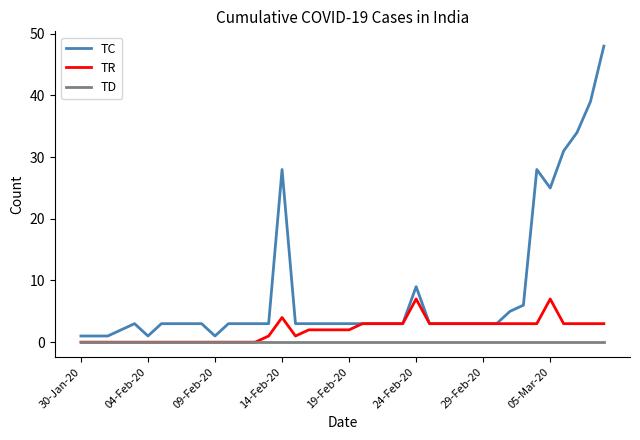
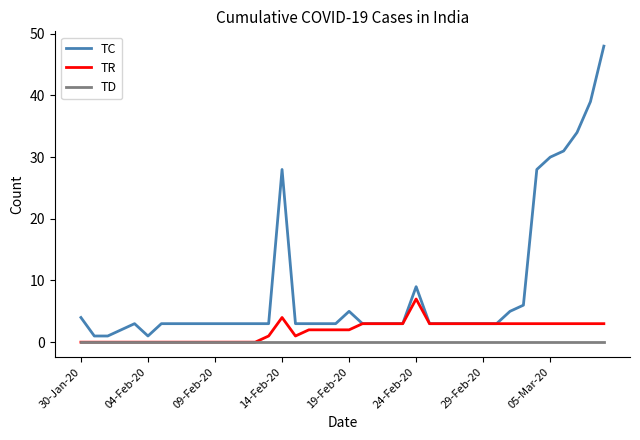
TC, 30-Jan-20: 1 -> 4
TC, 09-Feb-20: 1 -> 3
TC, 19-Feb-20: 3 -> 5
TC, 05-Mar-20: 25 -> 30
TR, 05-Mar-20: 7 -> 3
